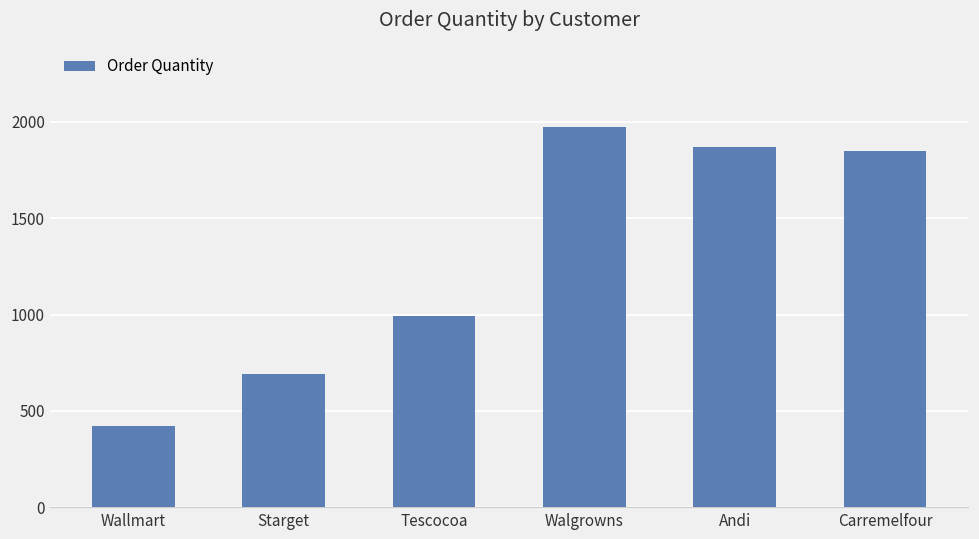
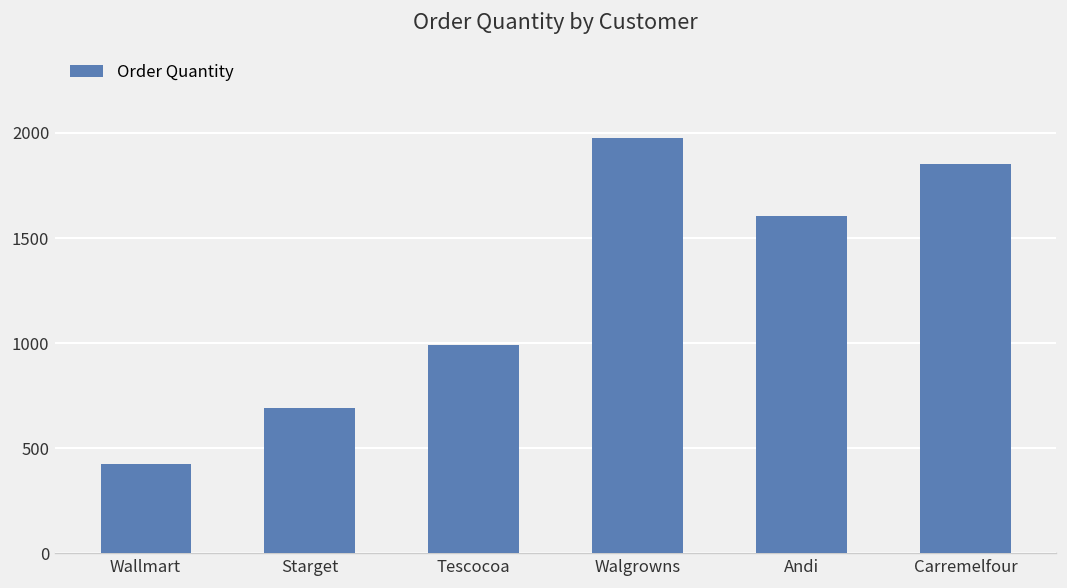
Andi: 1870 -> 1600
